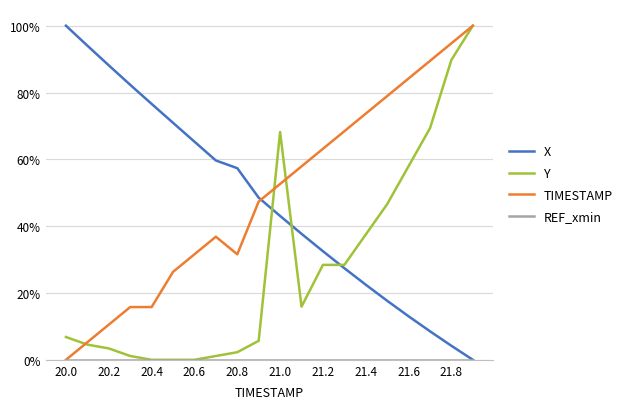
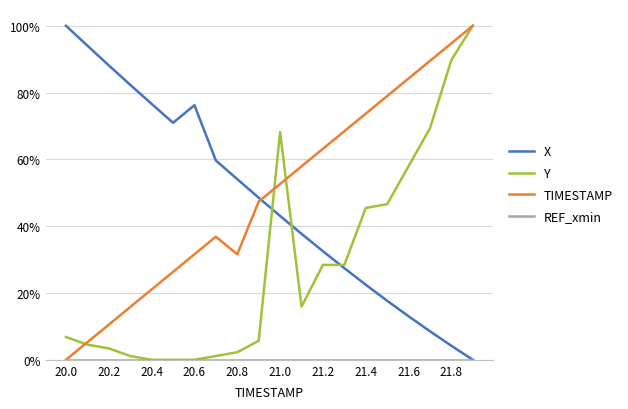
TIMESTAMP, 20.4: 16% -> 21%
X, 20.6: 65% -> 76%
X, 20.8: 57% -> 54%
Y, 21.4: 37% -> 45%
